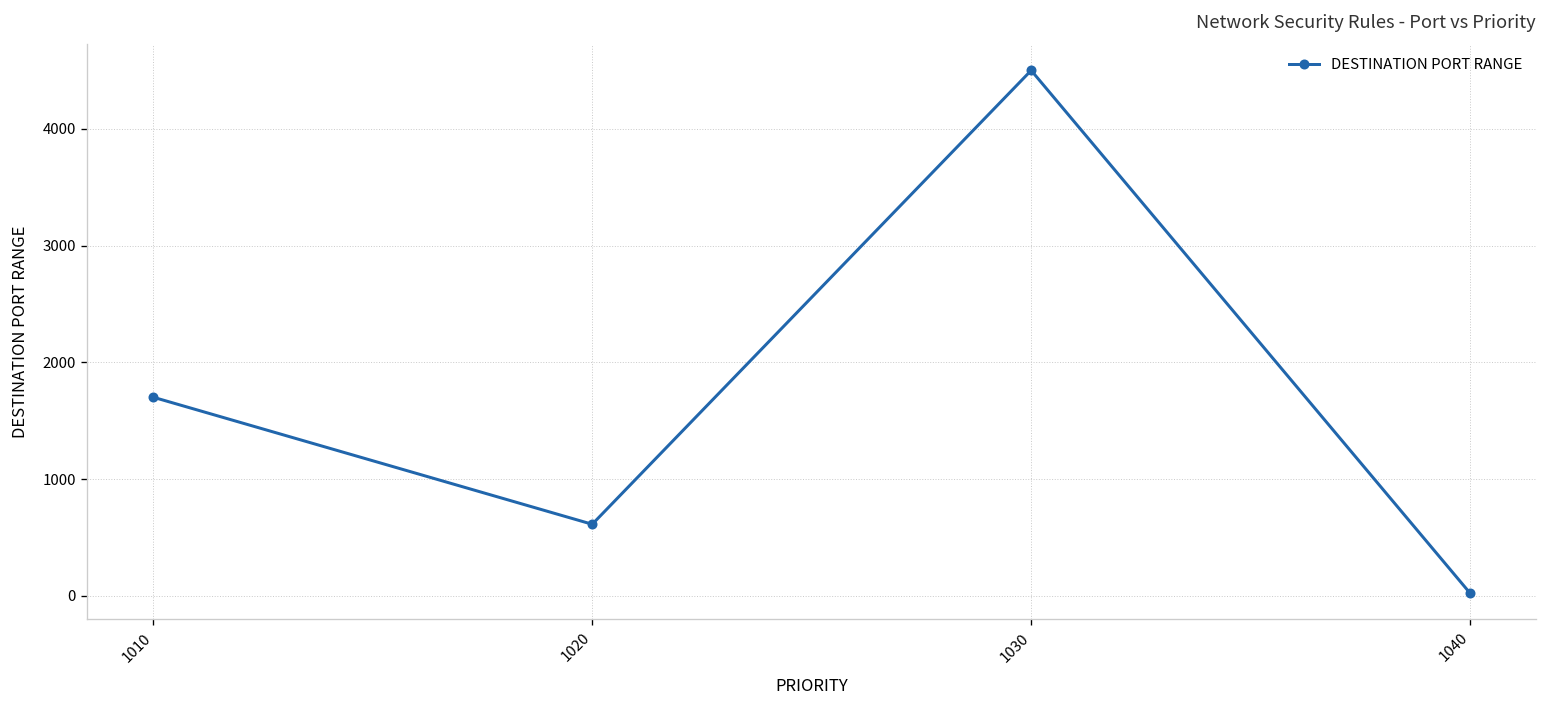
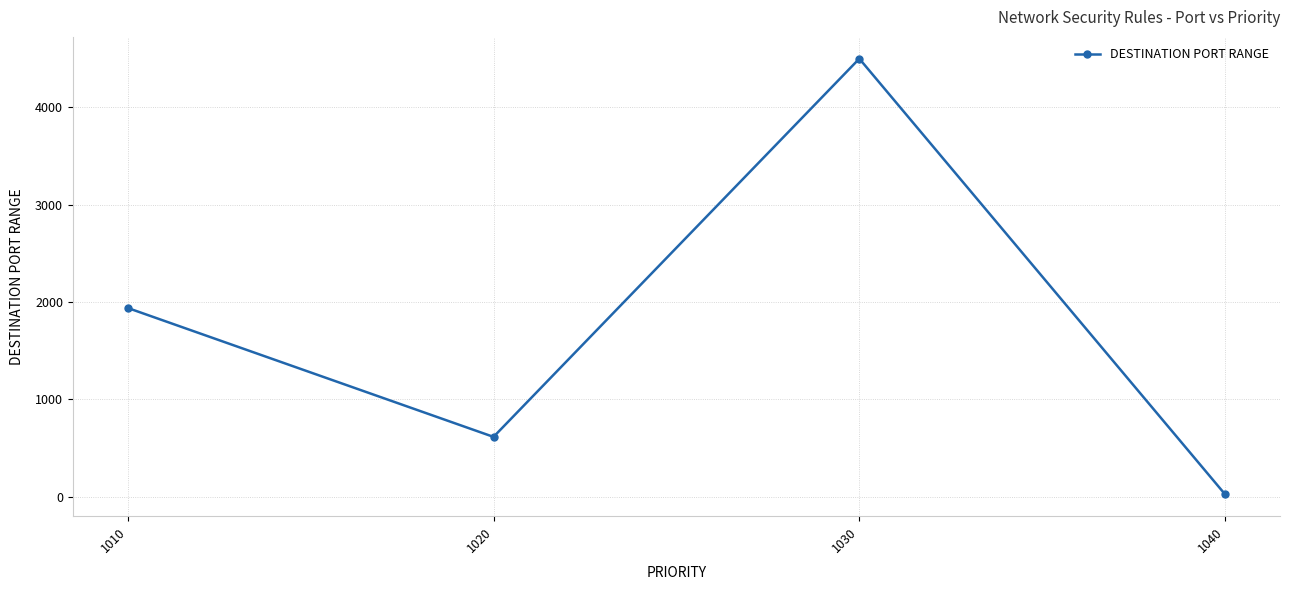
1010: 1700 -> 1900
